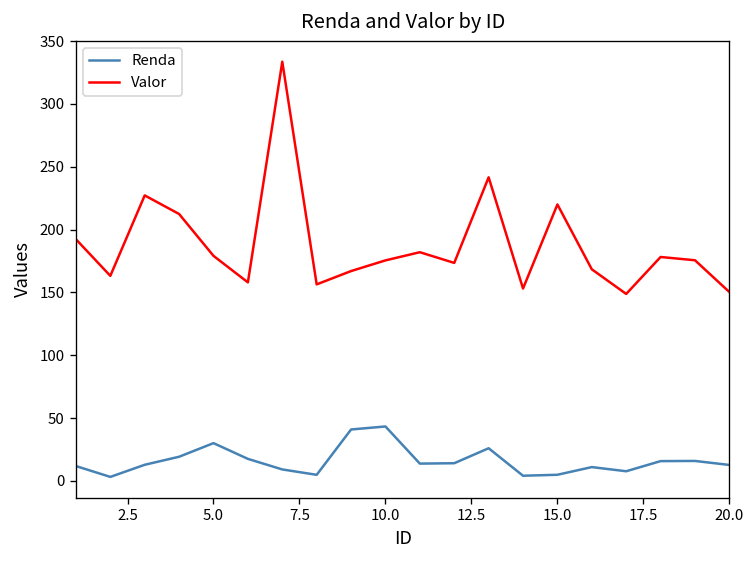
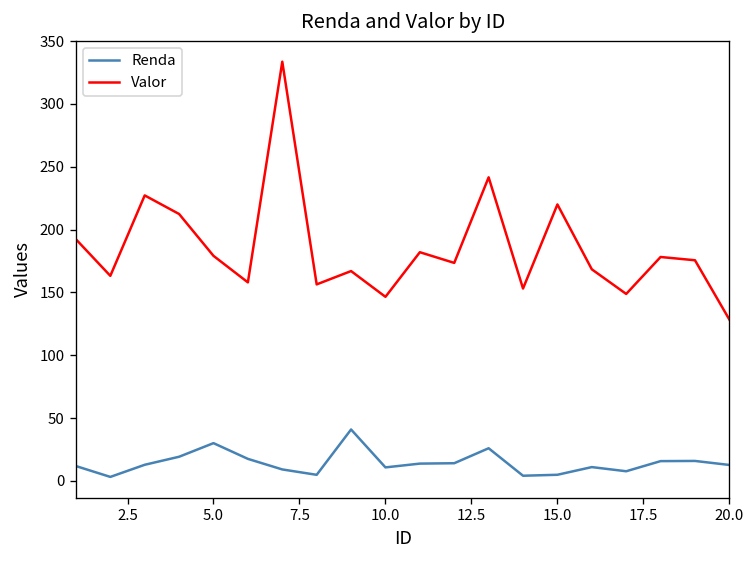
Renda, 10.0: 43 -> 11
Valor, 10.0: 176 -> 147
Valor, 20.0: 150 -> 128
